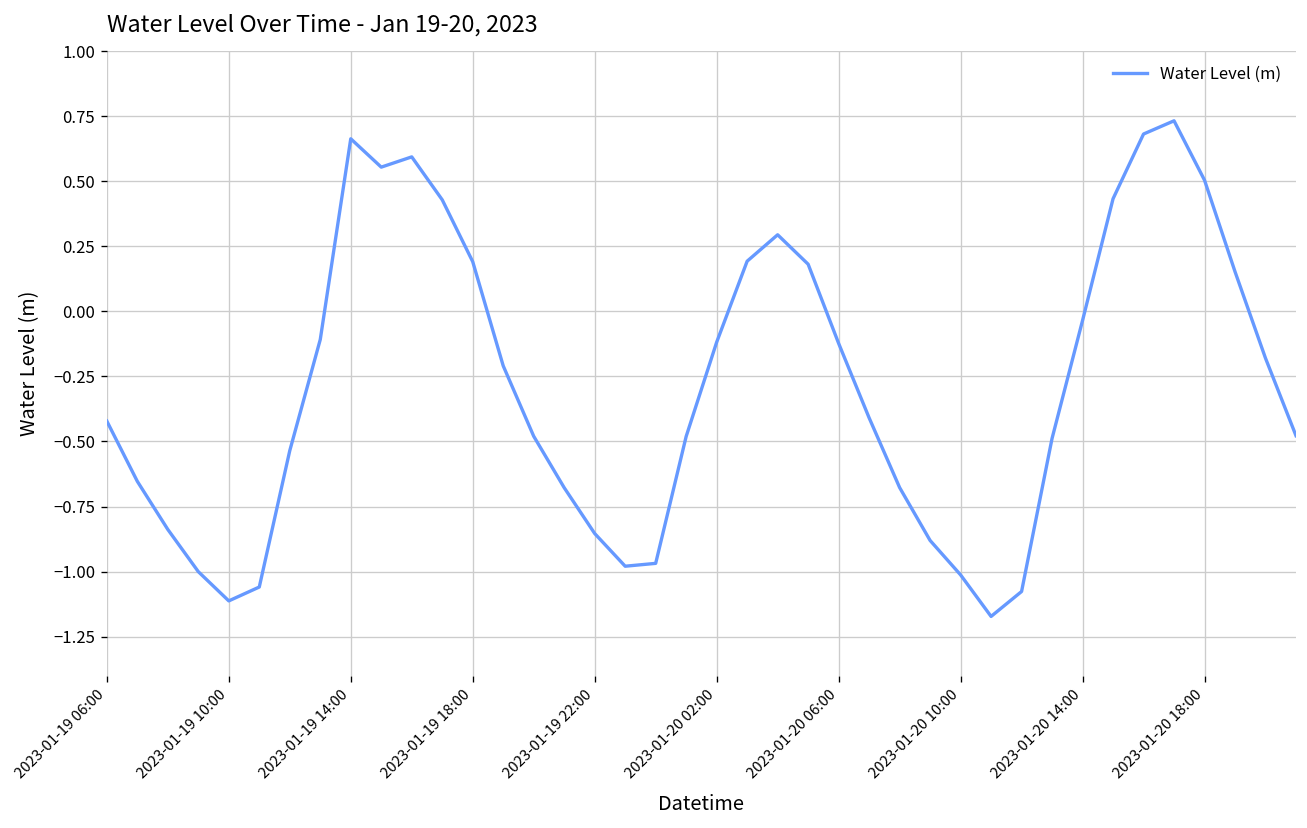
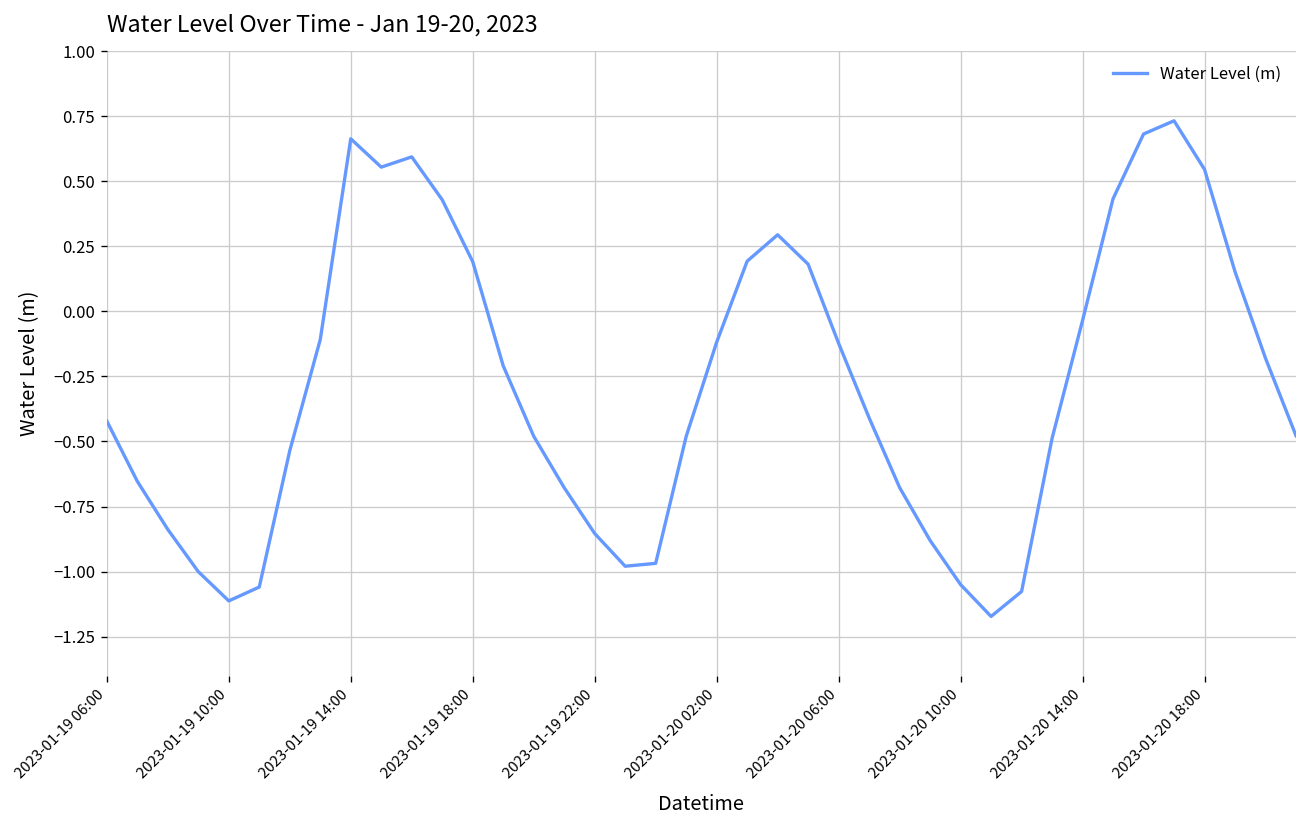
2023-01-20 10:00: -1.01 -> -1.05
2023-01-20 18:00: 0.50 -> 0.55
